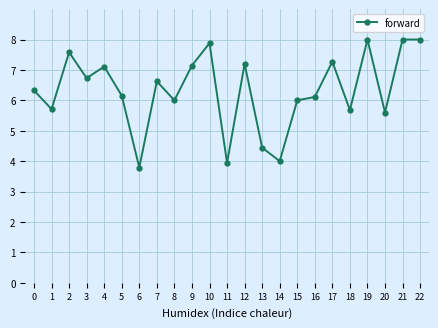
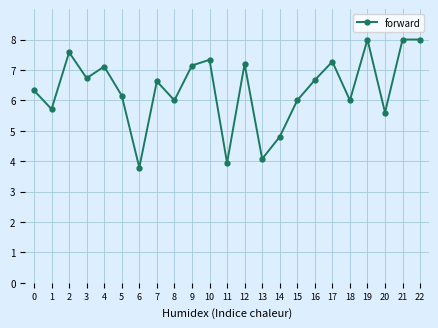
10: 7.9 -> 7.3
13: 4.4 -> 4.1
14: 4.0 -> 4.8
16: 6.1 -> 6.7
18: 5.7 -> 6.0
